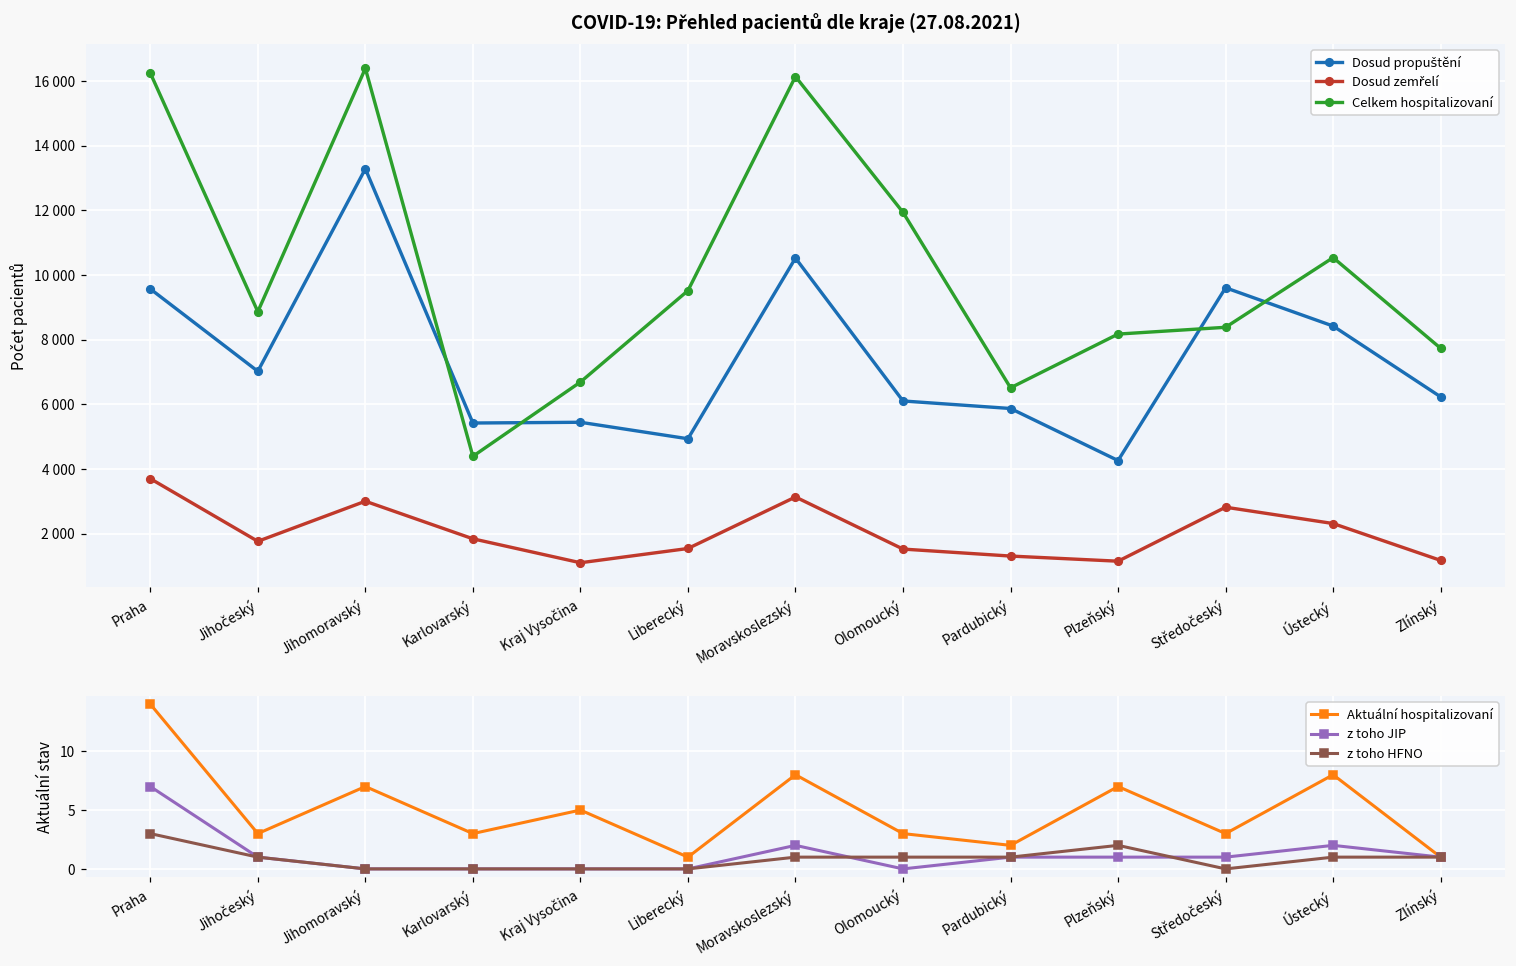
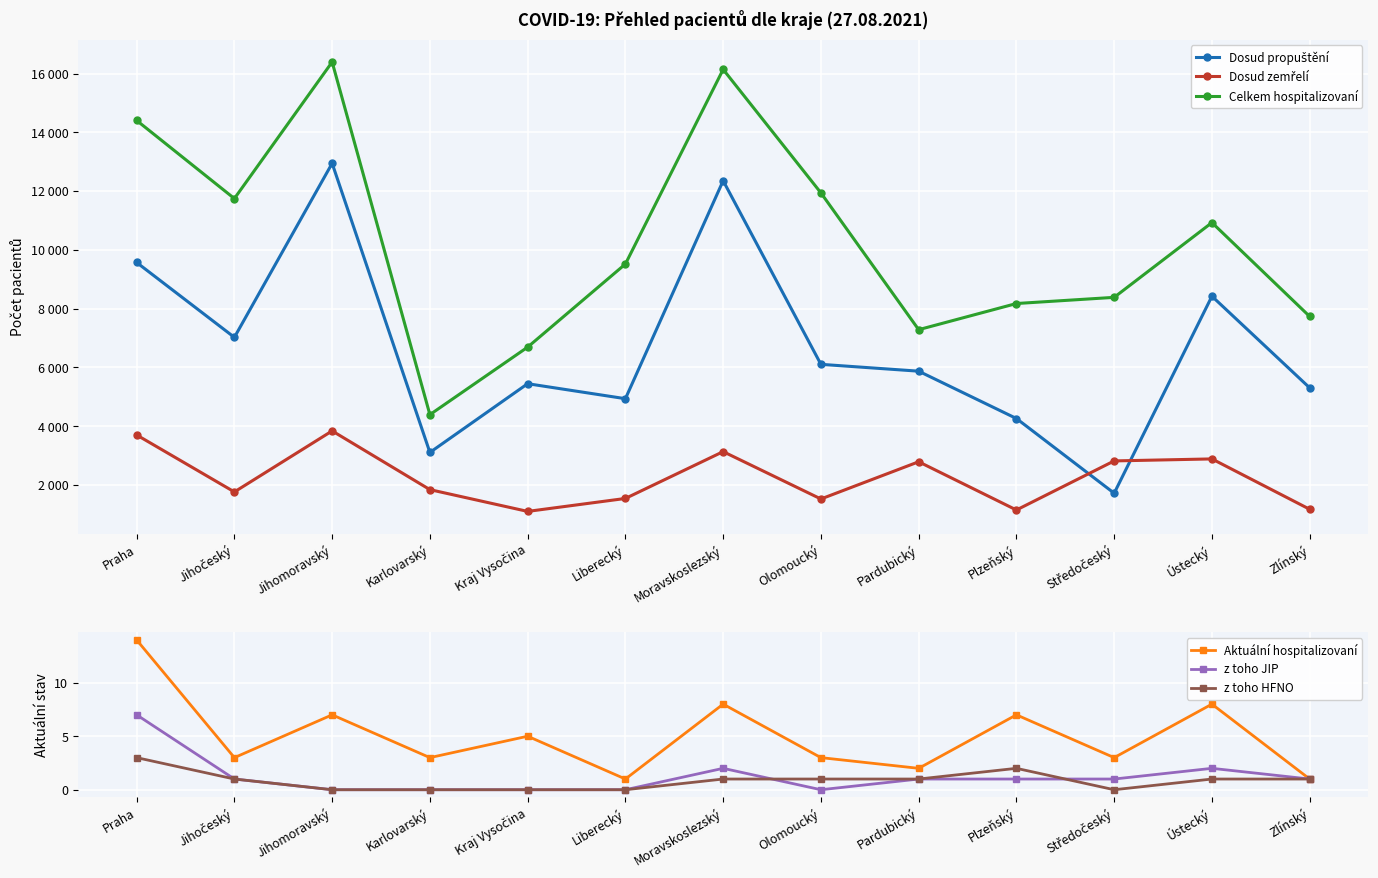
COVID-19: Přehled pacientů dle kraje (27.08.2021), Celkem hospitalizovaní, Praha: 16300 -> 14400
COVID-19: Přehled pacientů dle kraje (27.08.2021), Celkem hospitalizovaní, Jihočeský: 8900 -> 11700
COVID-19: Přehled pacientů dle kraje (27.08.2021), Dosud propuštění, Jihomoravský: 13300 -> 12900
COVID-19: Přehled pacientů dle kraje (27.08.2021), Dosud zemřelí, Jihomoravský: 3000 -> 3800
COVID-19: Přehled pacientů dle kraje (27.08.2021), Dosud propuštění, Karlovarský: 5400 -> 3100
COVID-19: Přehled pacientů dle kraje (27.08.2021), Dosud propuštění, Moravskoslezský: 10500 -> 12400
COVID-19: Přehled pacientů dle kraje (27.08.2021), Dosud zemřelí, Pardubický: 1300 -> 2800
COVID-19: Přehled pacientů dle kraje (27.08.2021), Celkem hospitalizovaní, Pardubický: 6500 -> 7300
COVID-19: Přehled pacientů dle kraje (27.08.2021), Dosud propuštění, Středočeský: 9600 -> 1700
COVID-19: Přehled pacientů dle kraje (27.08.2021), Dosud zemřelí, Ústecký: 2300 -> 2900
COVID-19: Přehled pacientů dle kraje (27.08.2021), Celkem hospitalizovaní, Ústecký: 10500 -> 10900
COVID-19: Přehled pacientů dle kraje (27.08.2021), Dosud propuštění, Zlínský: 6200 -> 5300
